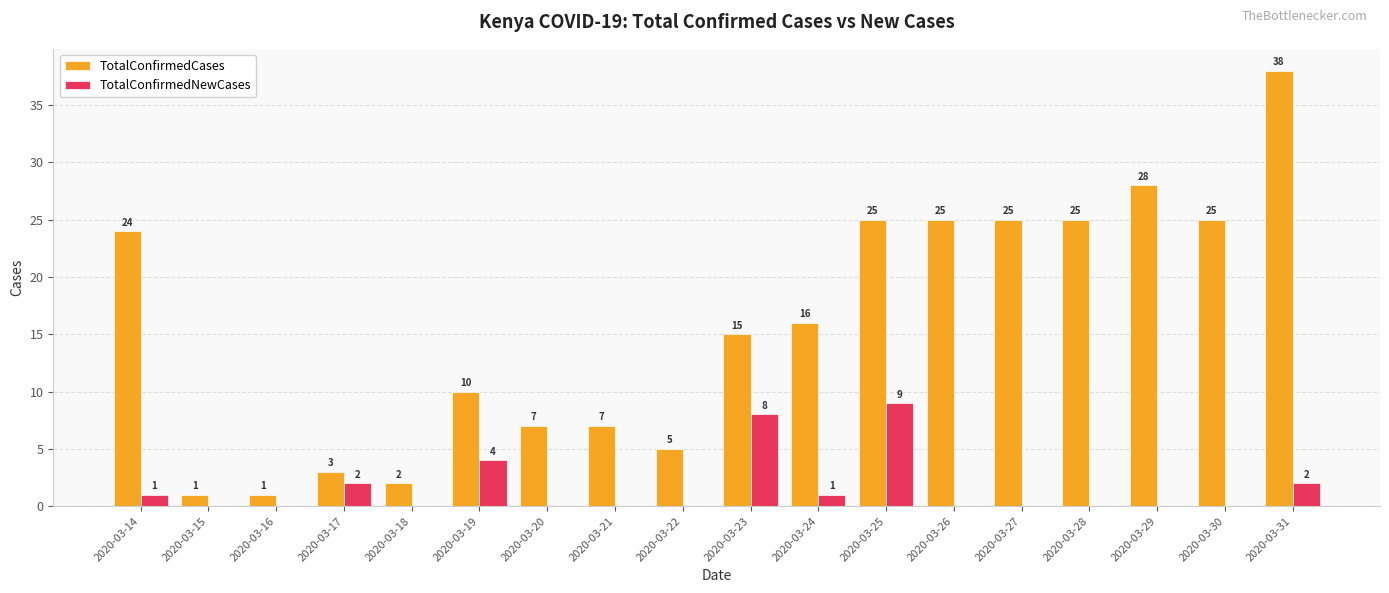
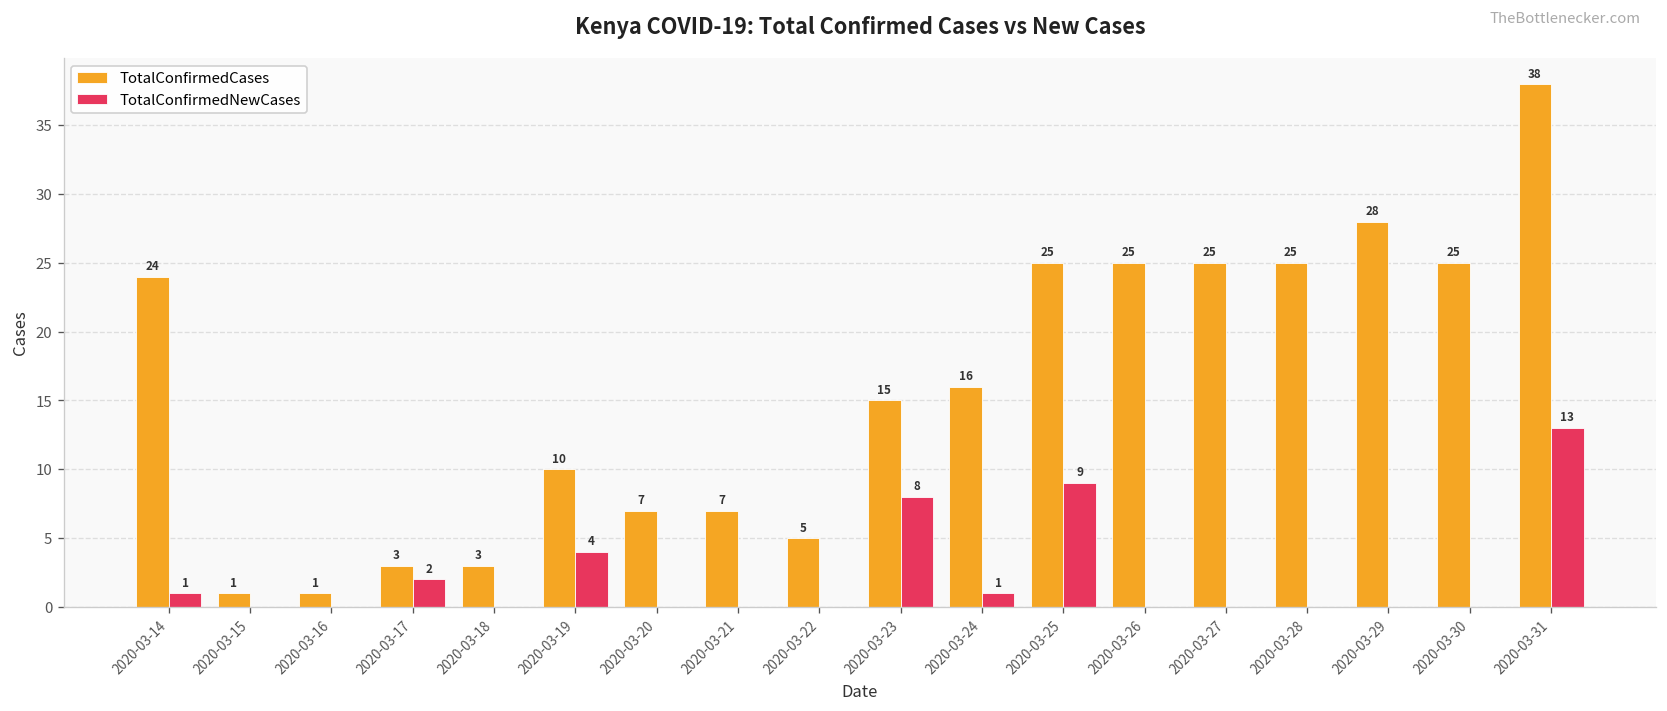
TotalConfirmedCases, 2020-03-18: 2 -> 3
TotalConfirmedNewCases, 2020-03-31: 2 -> 13
